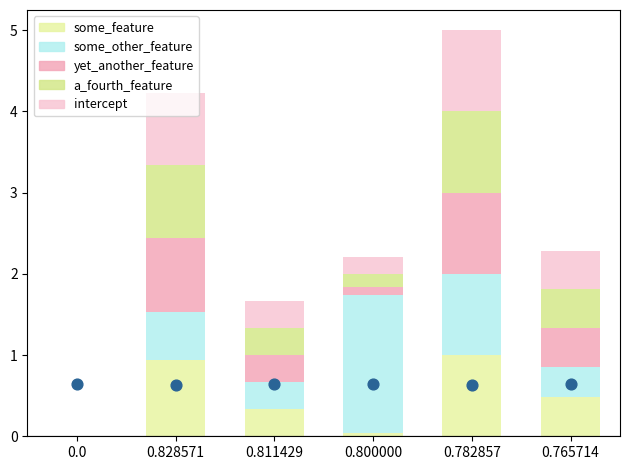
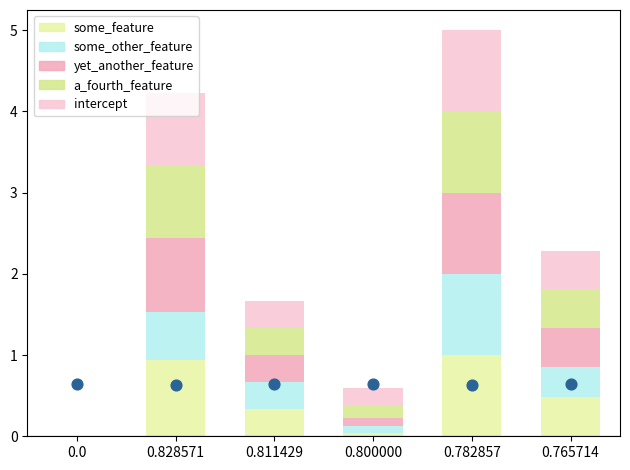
some_other_feature, 0.800000: 1.7 -> 0.1
